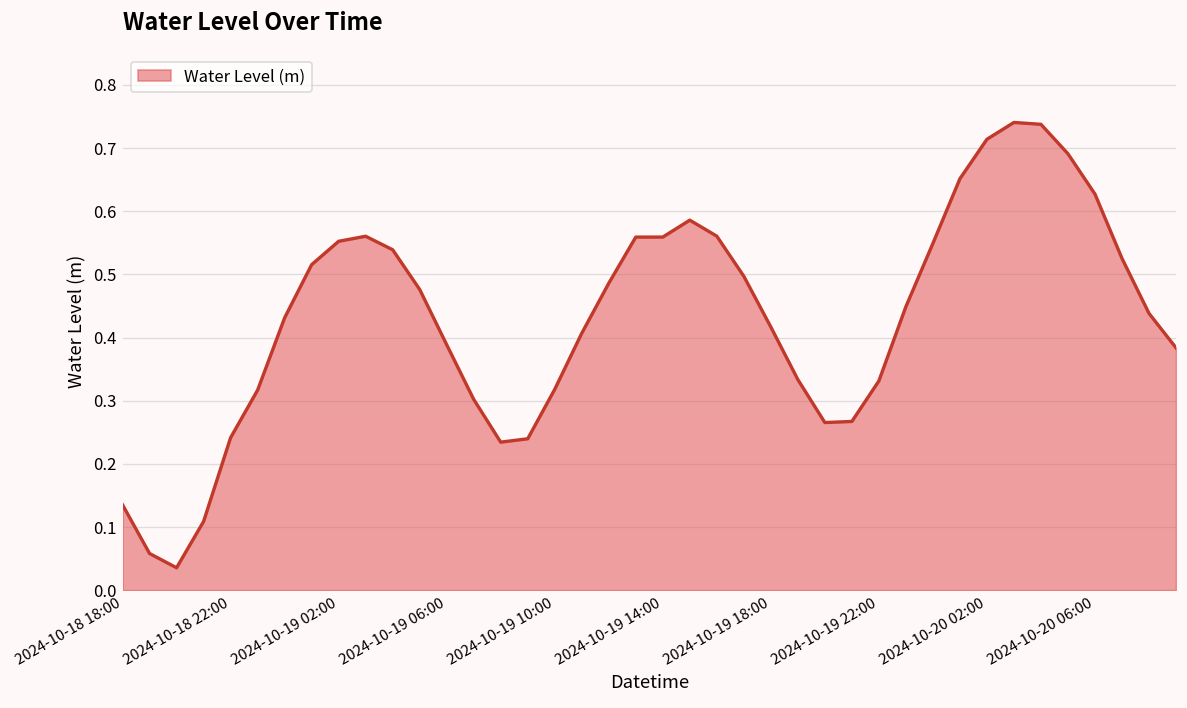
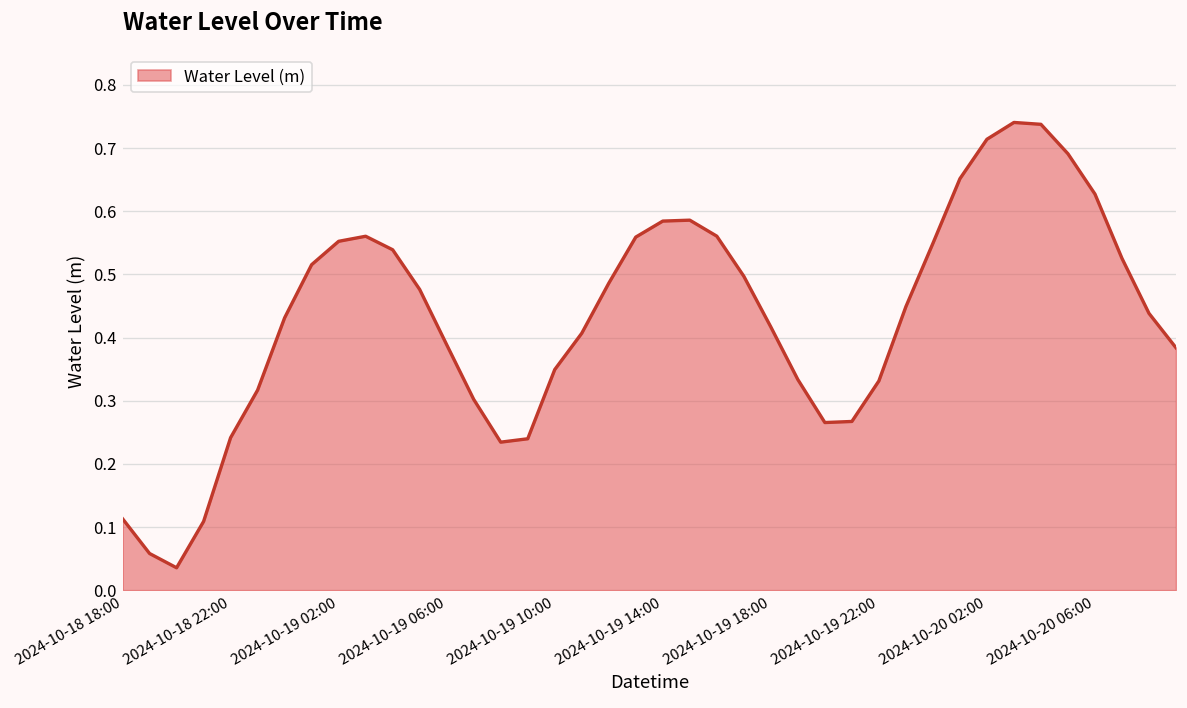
2024-10-18 18:00: 0.14 -> 0.11
2024-10-19 10:00: 0.32 -> 0.35
2024-10-19 14:00: 0.56 -> 0.58
